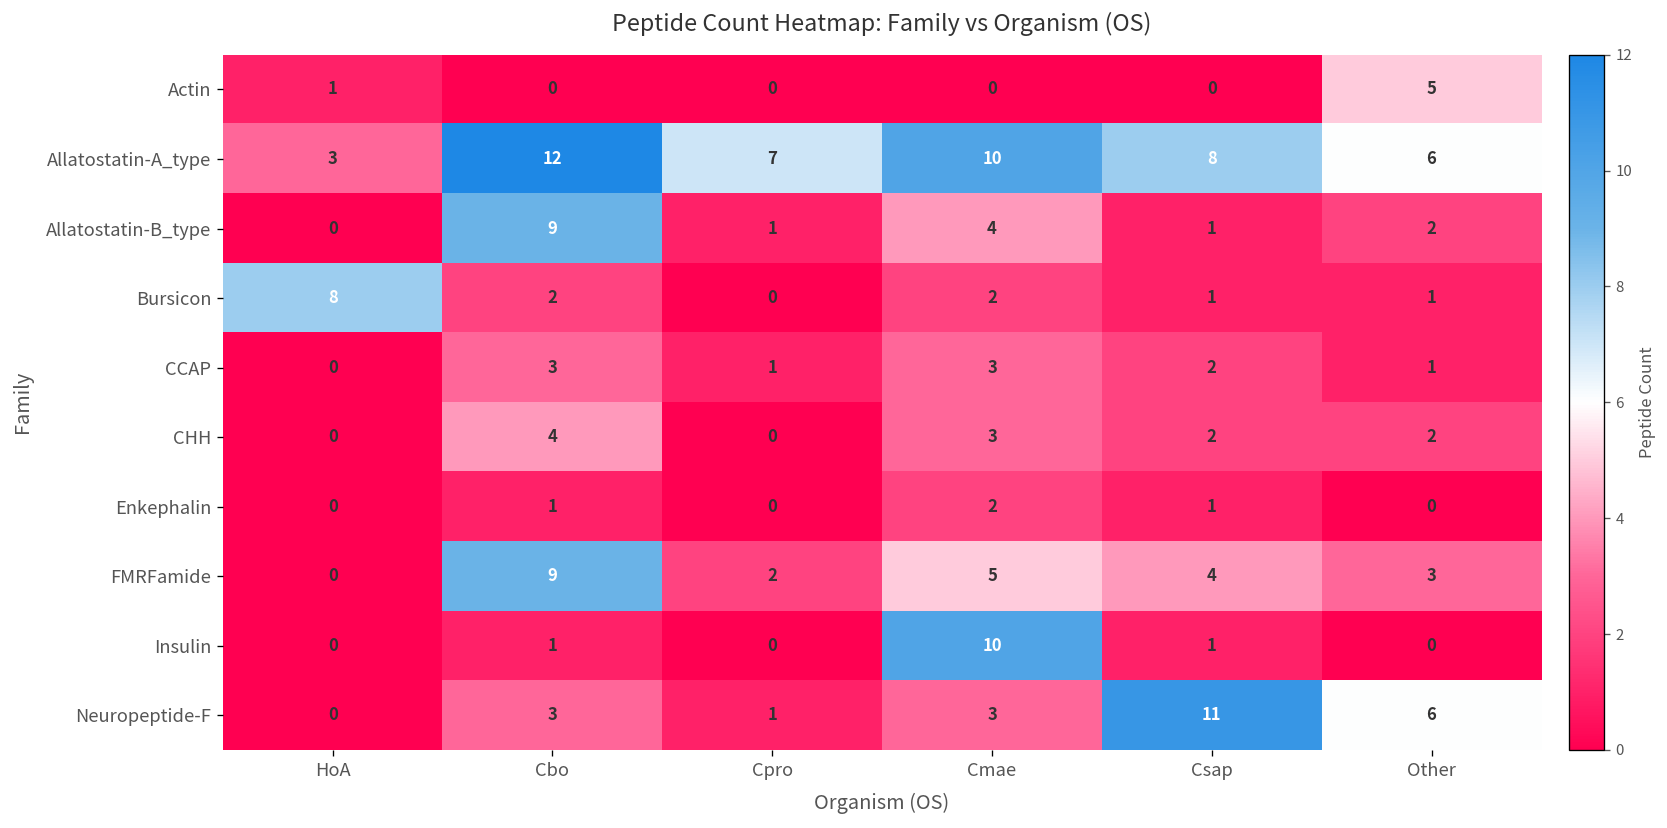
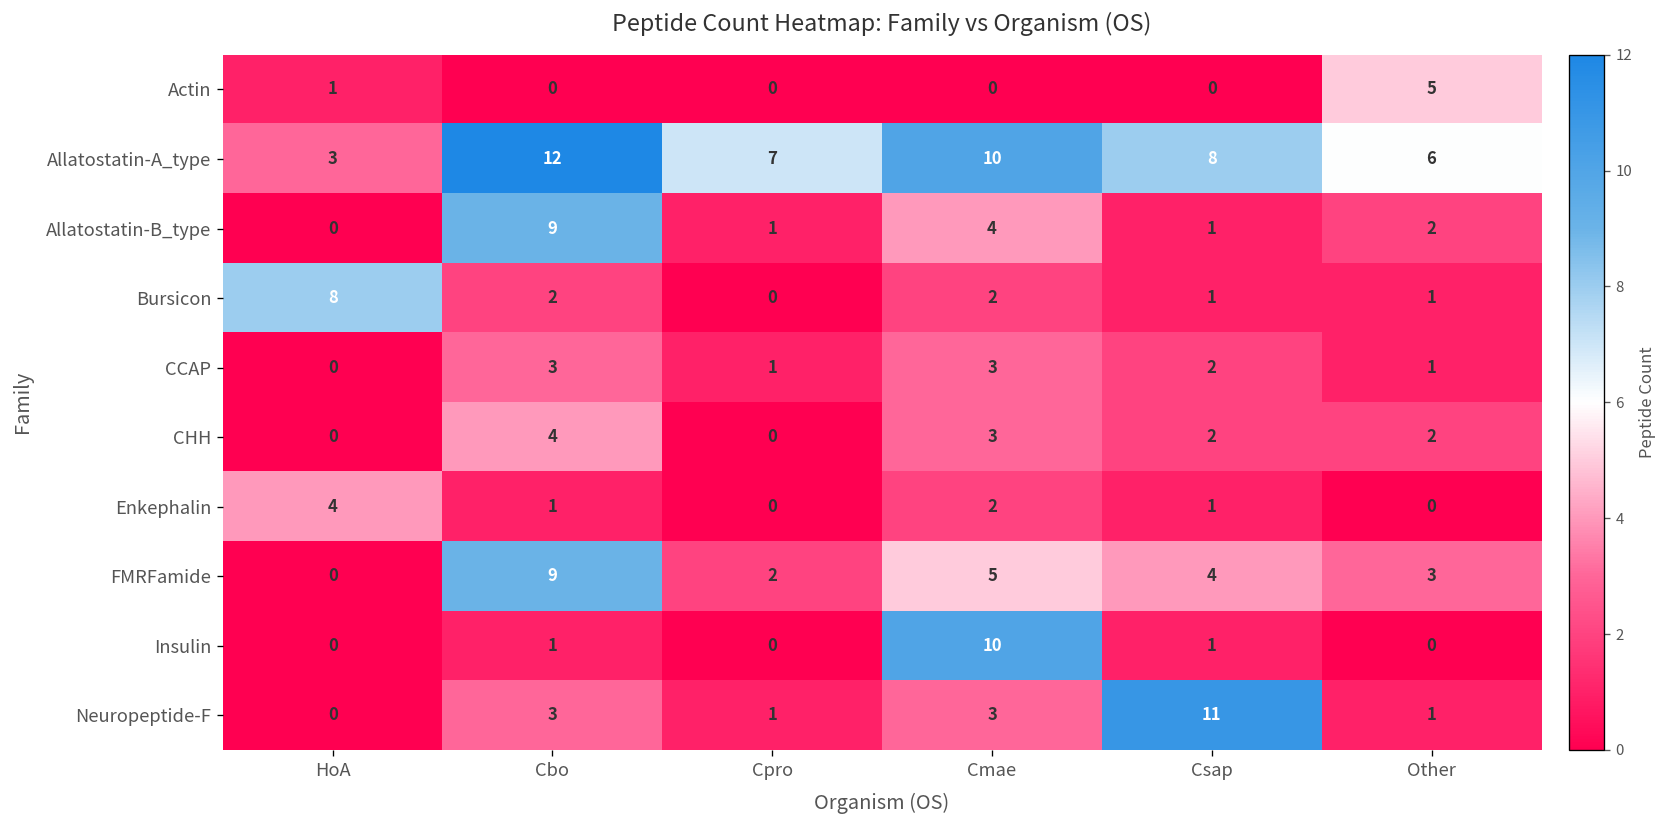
Enkephalin, HoA: 0 -> 4
Neuropeptide-F, Other: 6 -> 1
